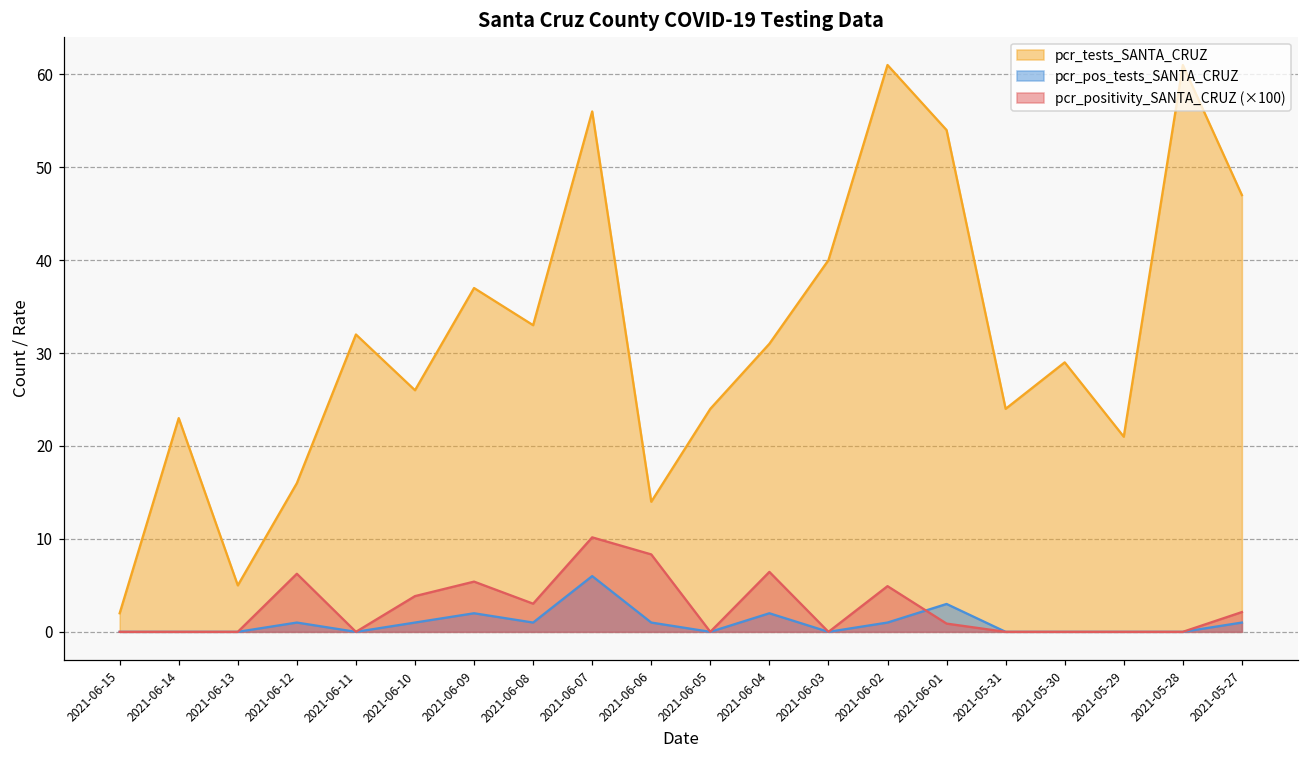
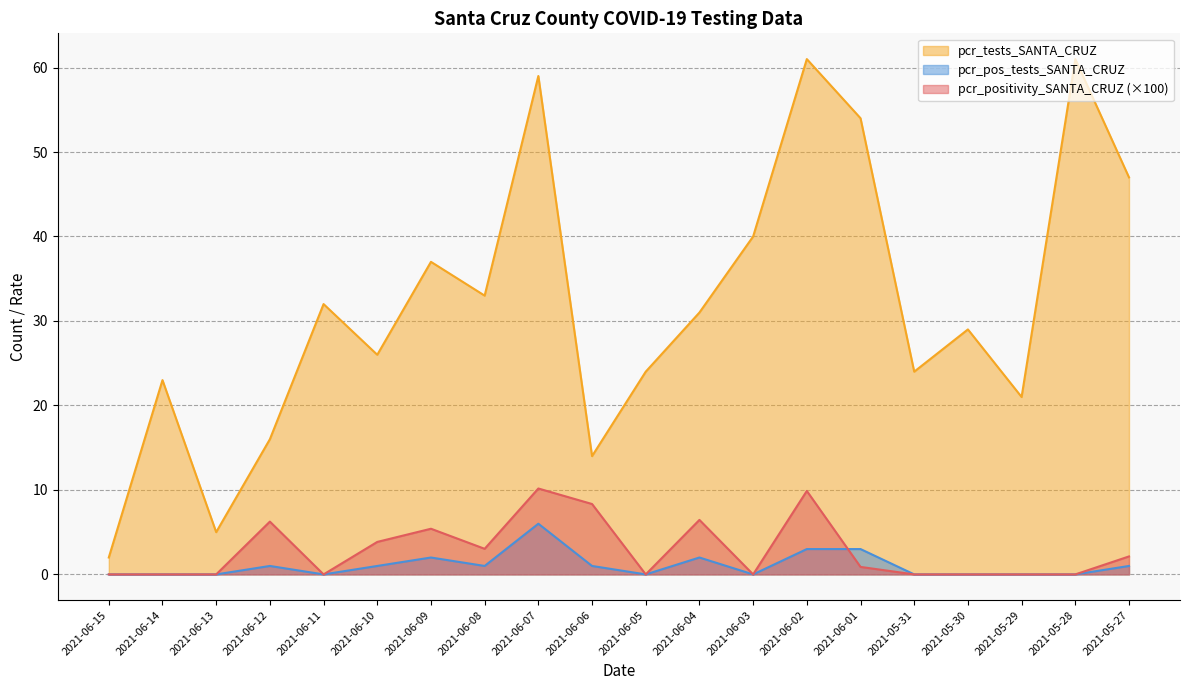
pcr_tests_SANTA_CRUZ, 2021-06-07: 56 -> 59
pcr_pos_tests_SANTA_CRUZ, 2021-06-02: 1 -> 3
pcr_positivity_SANTA_CRUZ (×100), 2021-06-02: 5 -> 10
